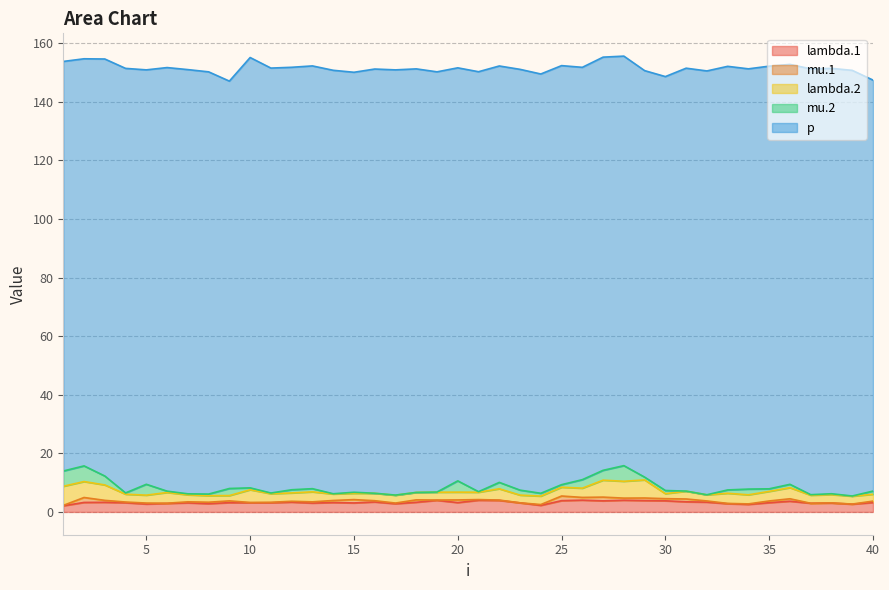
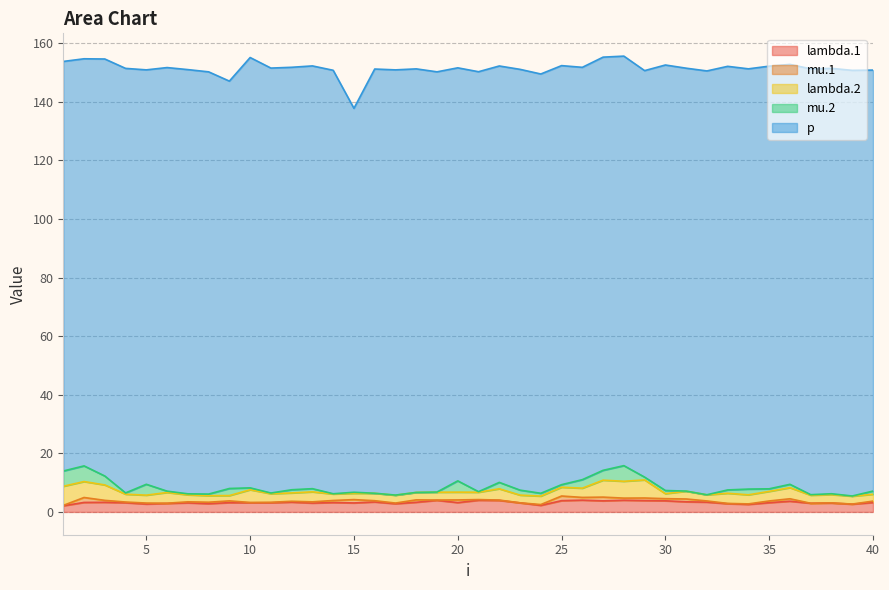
p, 15: 143 -> 131
p, 30: 141 -> 145
p, 40: 140 -> 144
